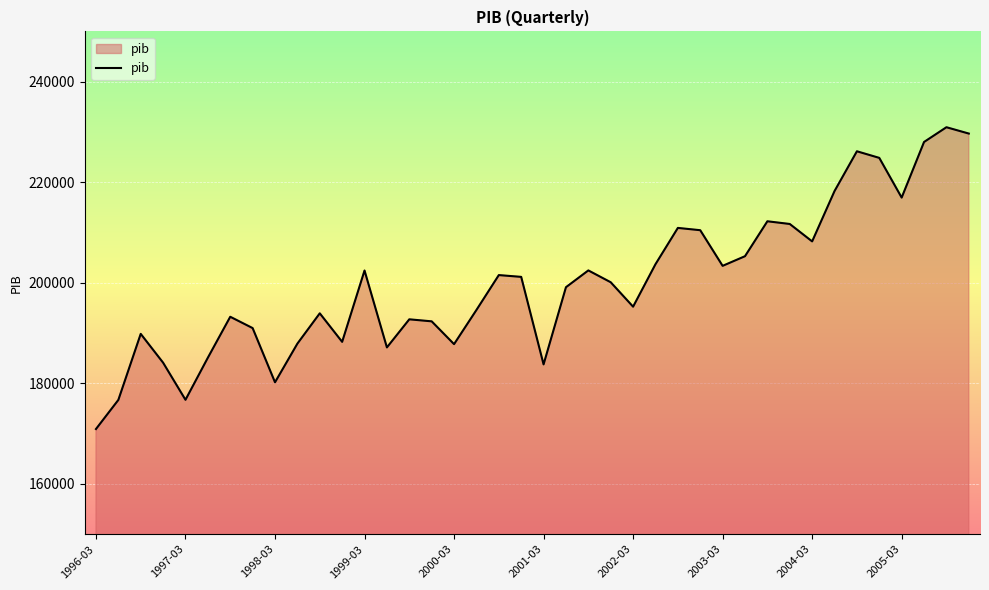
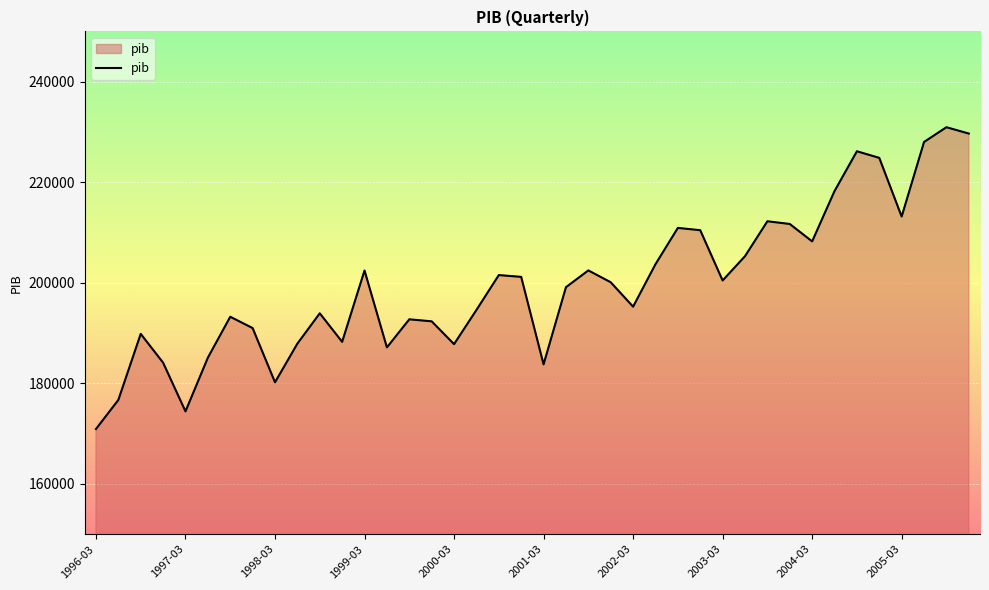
1997-03: 177000 -> 174000
2003-03: 203000 -> 200000
2005-03: 217000 -> 213000
